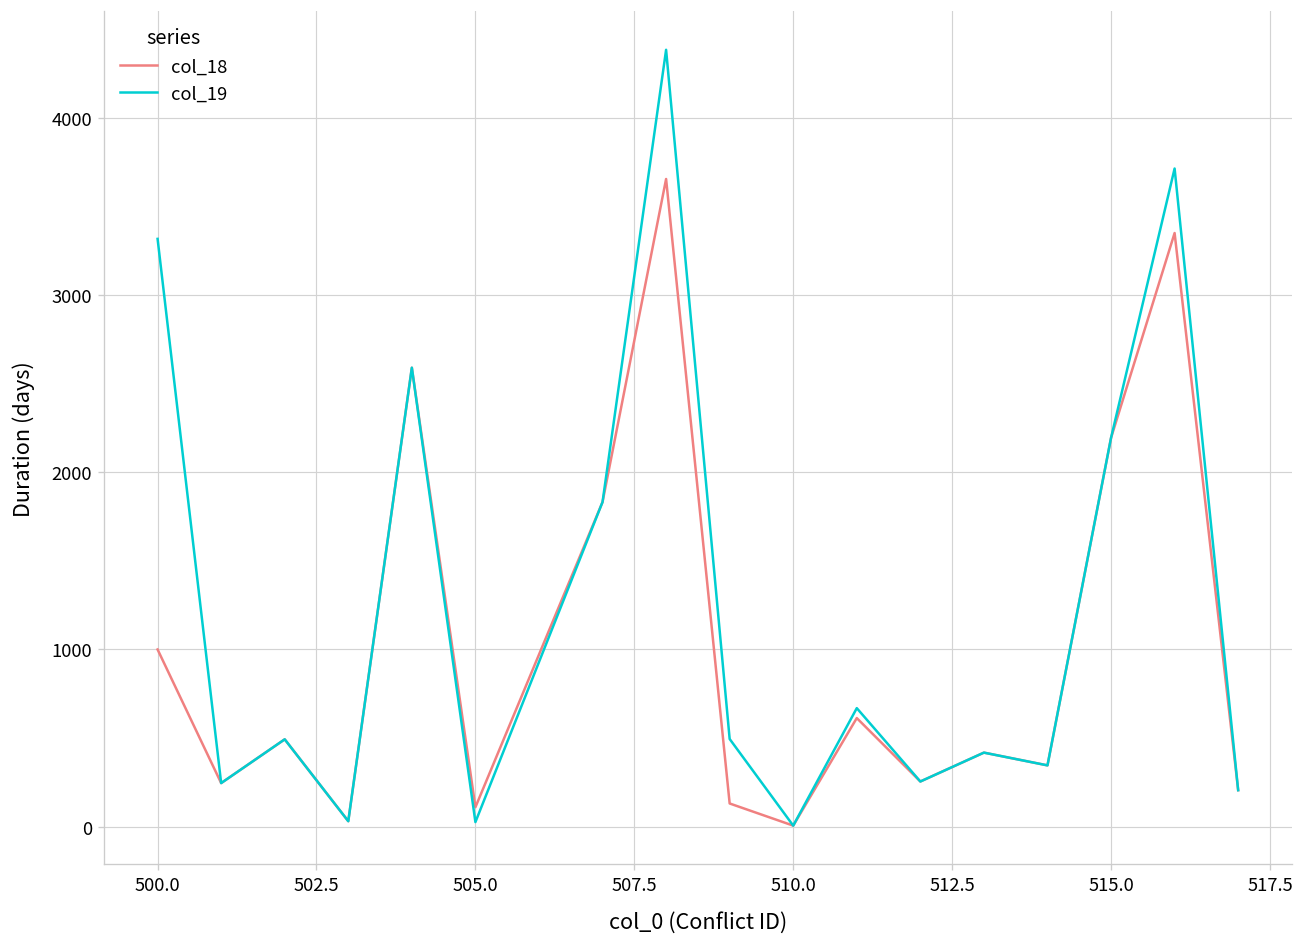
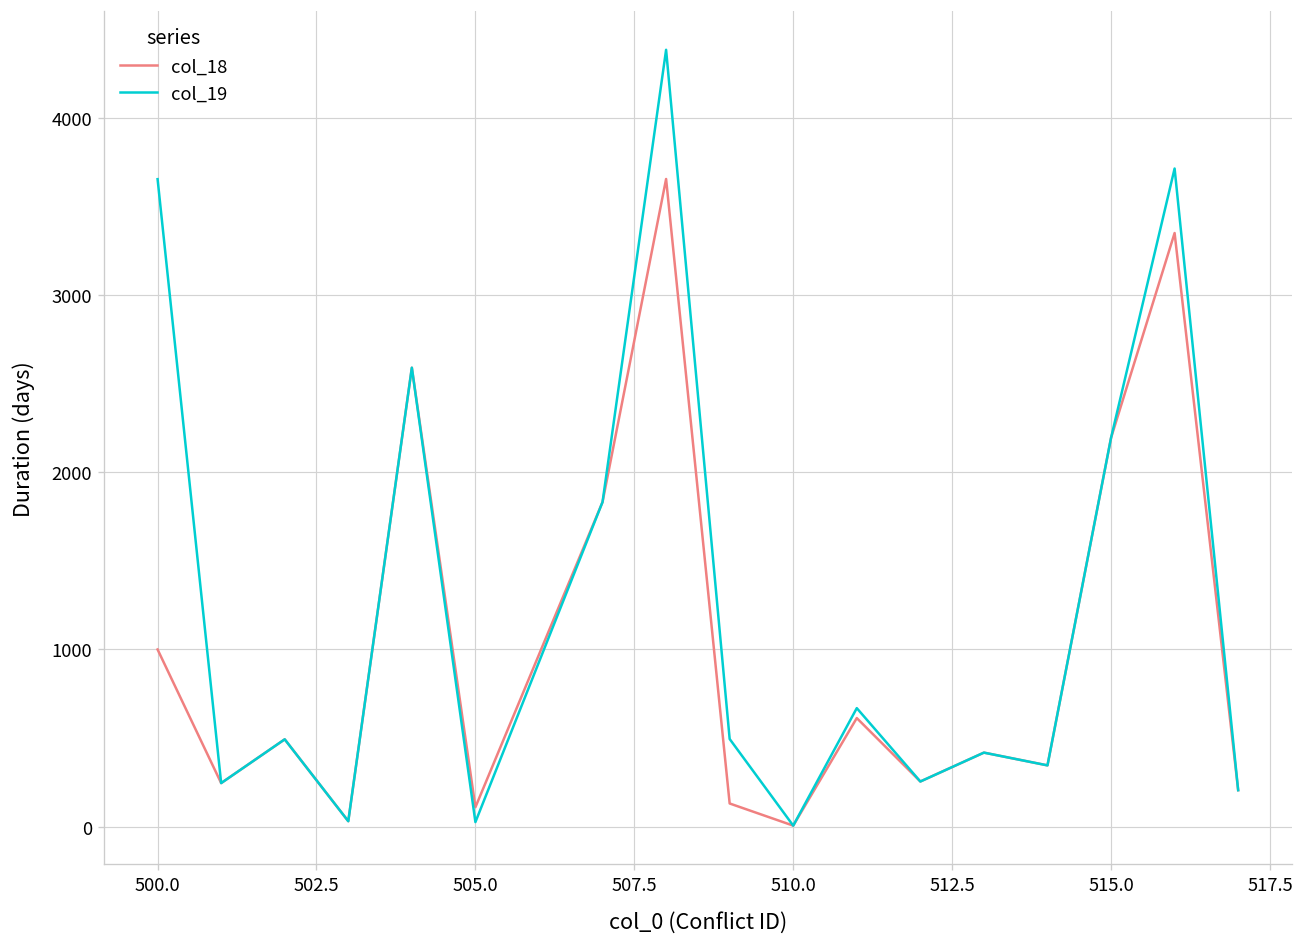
col_19, 500.0: 3320 -> 3650
